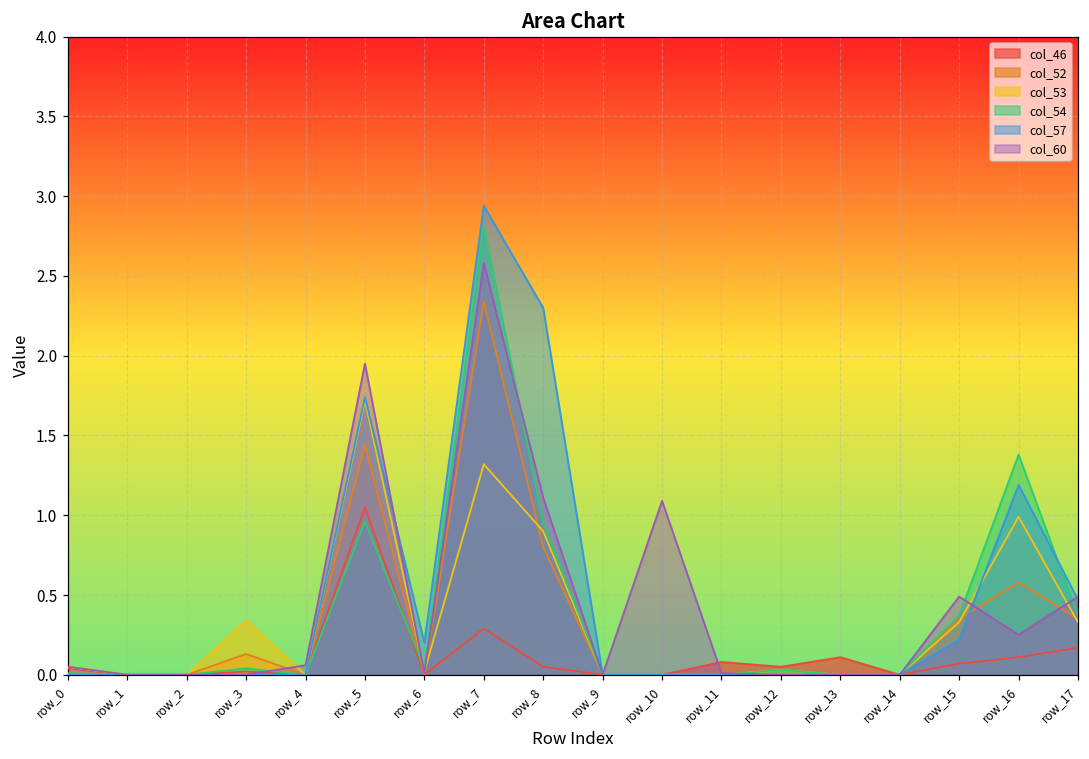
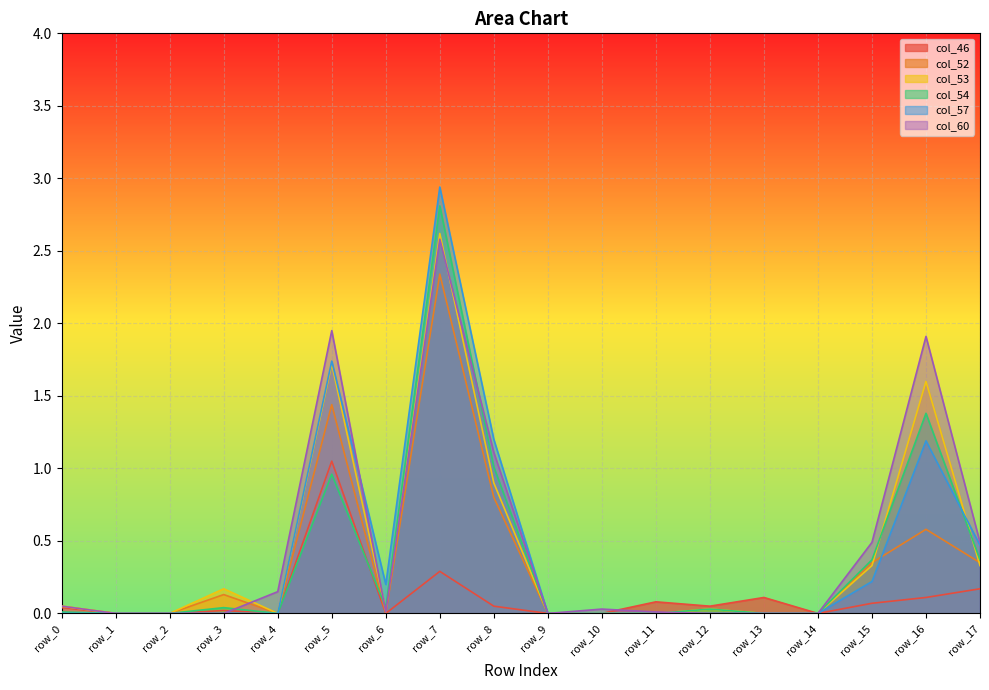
col_53, row_3: 0.34 -> 0.17
col_60, row_4: 0.06 -> 0.15
col_53, row_7: 1.32 -> 2.62
col_54, row_8: 0.95 -> 1.01
col_57, row_8: 2.3 -> 1.2
col_60, row_10: 1.09 -> 0.03
col_53, row_16: 0.99 -> 1.60
col_60, row_16: 0.25 -> 1.91
